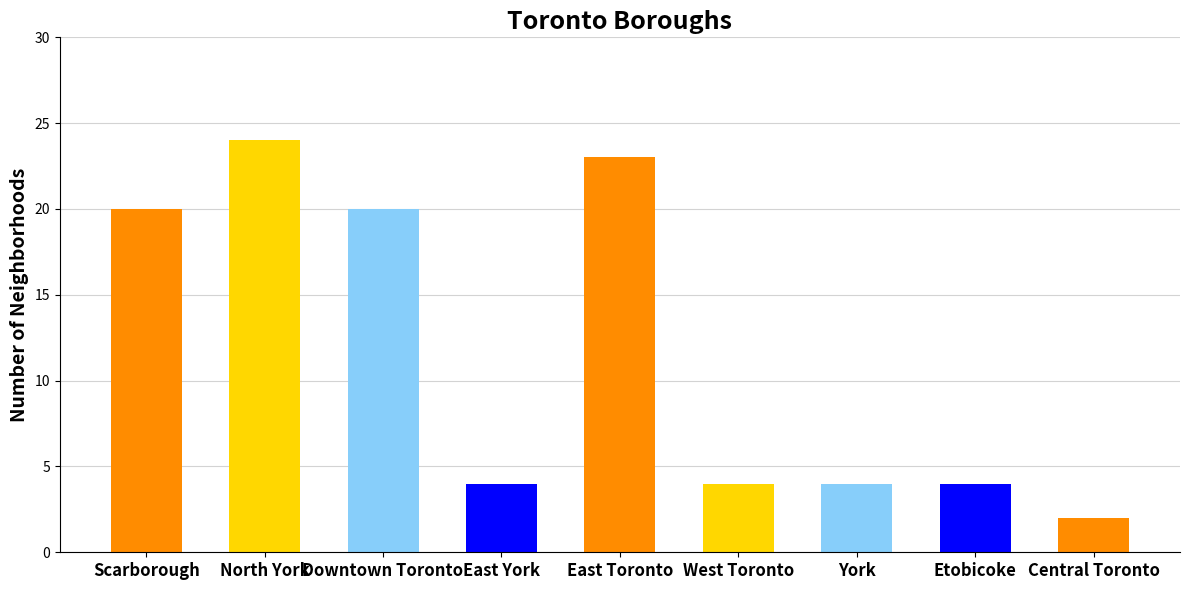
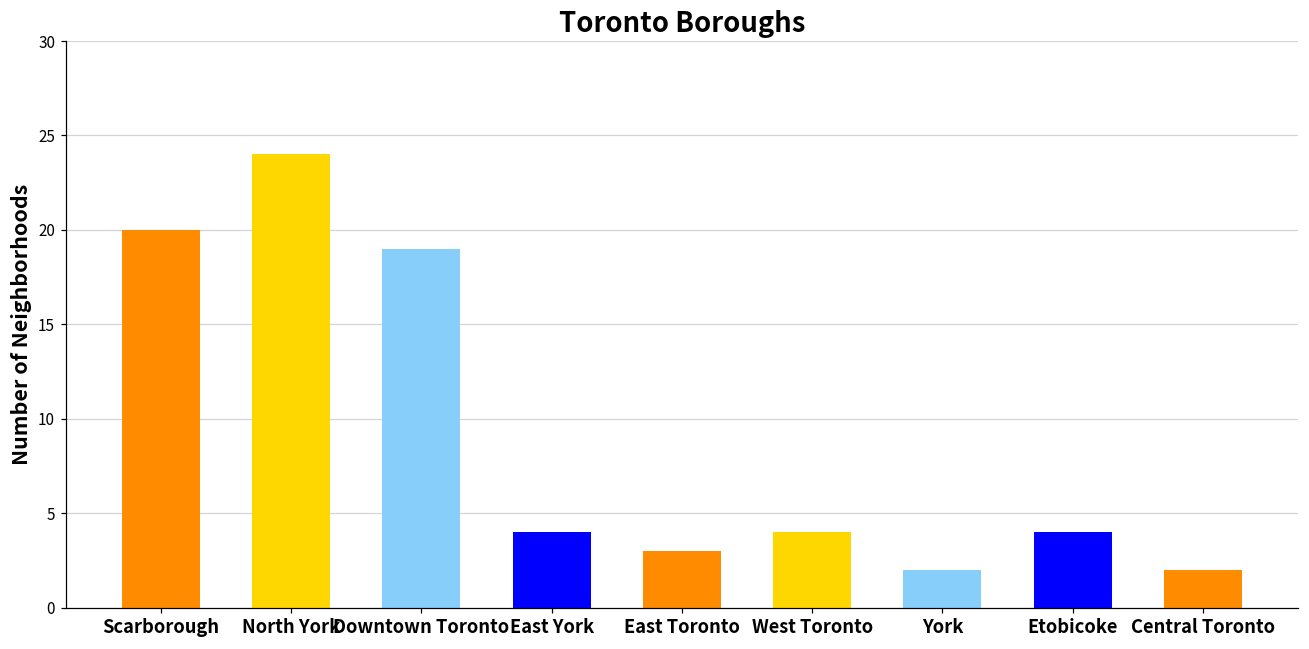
Downtown Toronto: 20 -> 19
East Toronto: 23 -> 3
York: 4 -> 2
